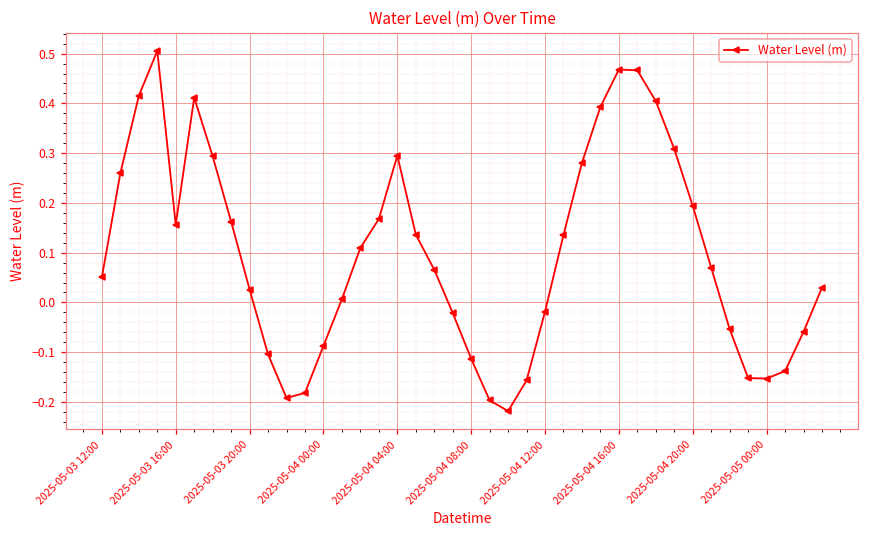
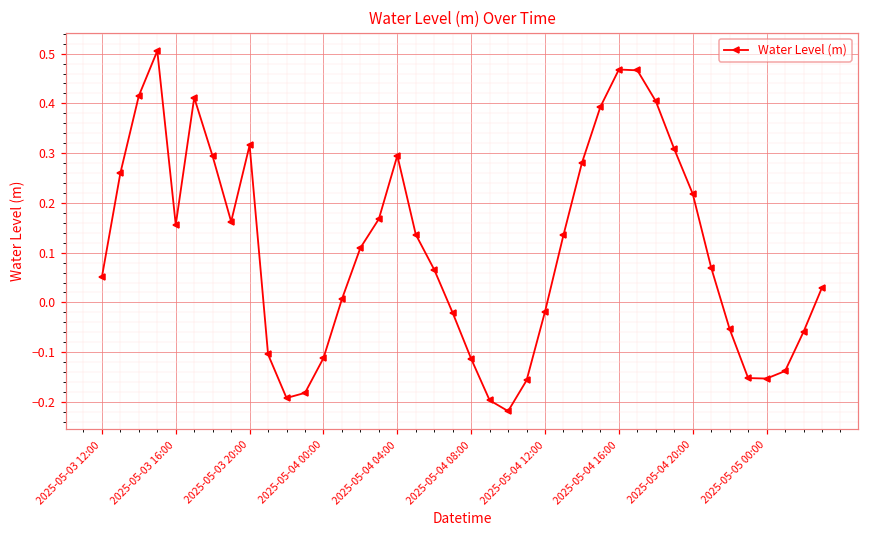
2025-05-03 20:00: 0.03 -> 0.32
2025-05-04 00:00: -0.09 -> -0.11
2025-05-04 20:00: 0.19 -> 0.22
